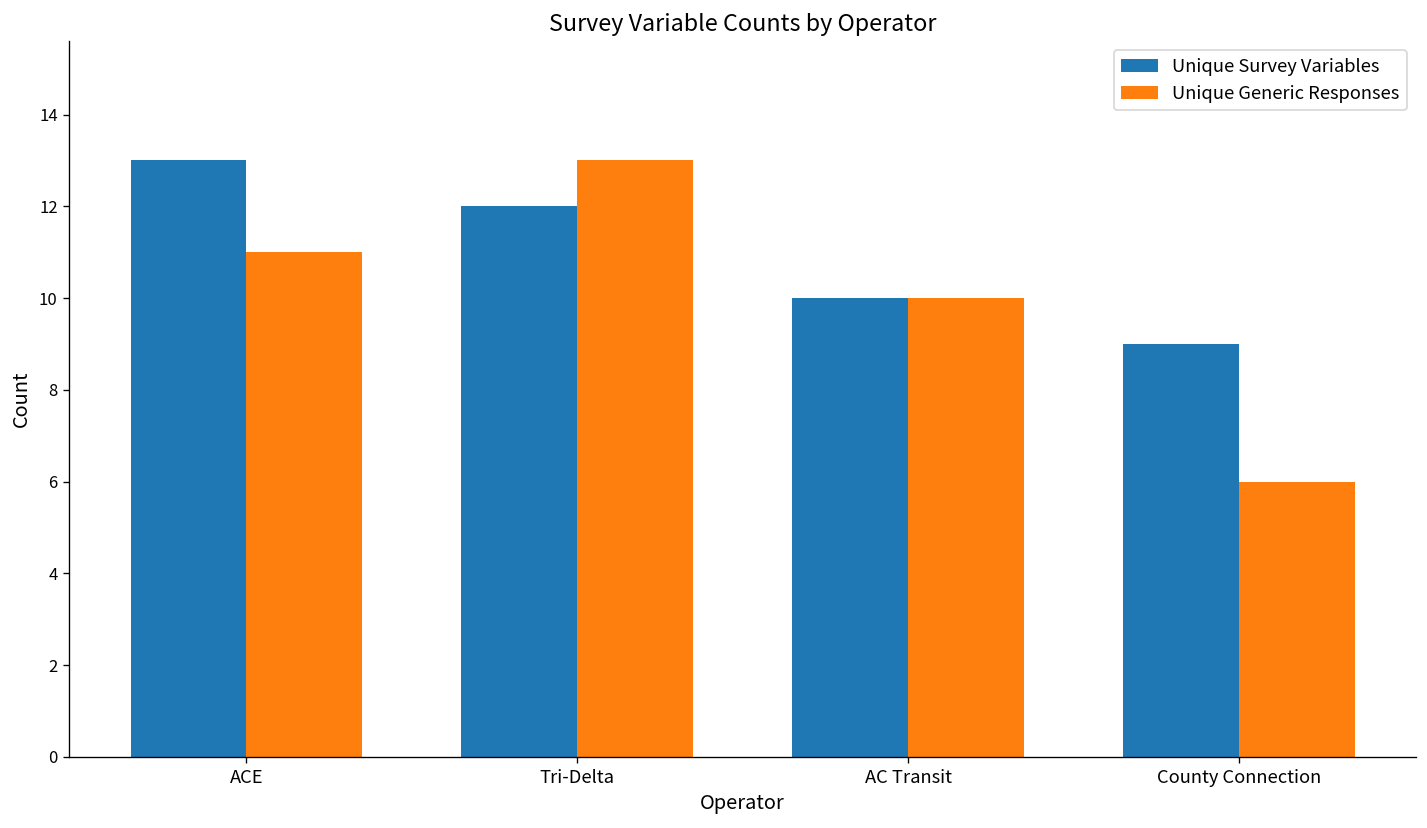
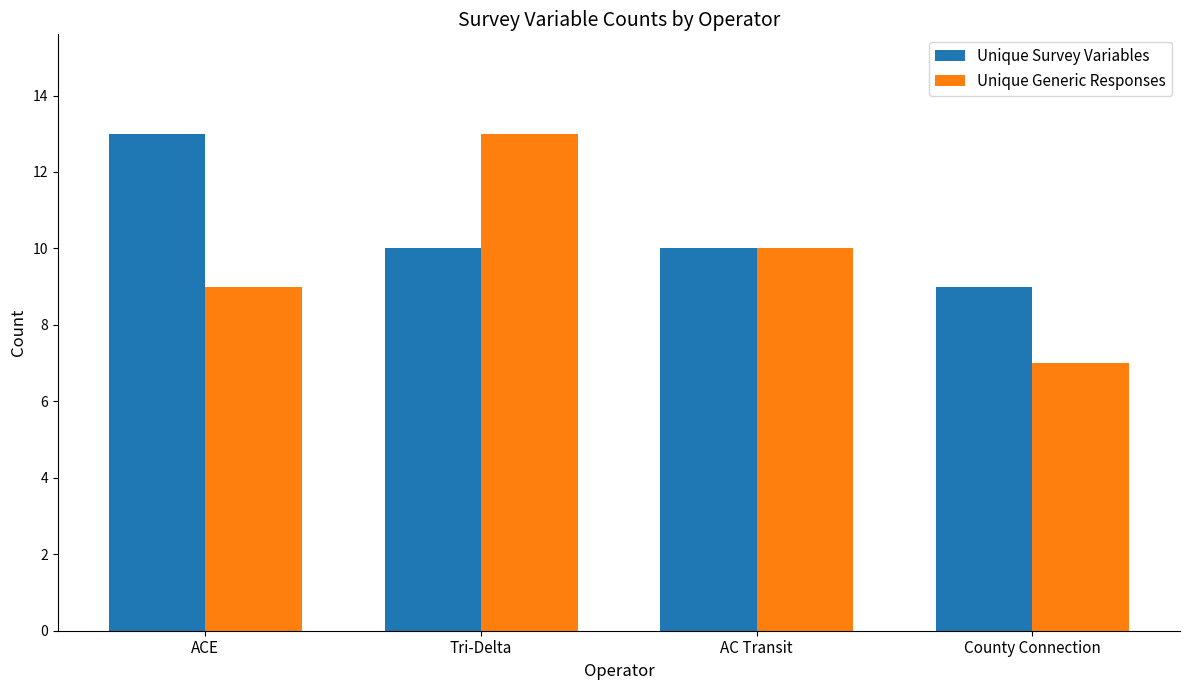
Unique Generic Responses, ACE: 11 -> 9
Unique Survey Variables, Tri-Delta: 12 -> 10
Unique Generic Responses, County Connection: 6 -> 7
